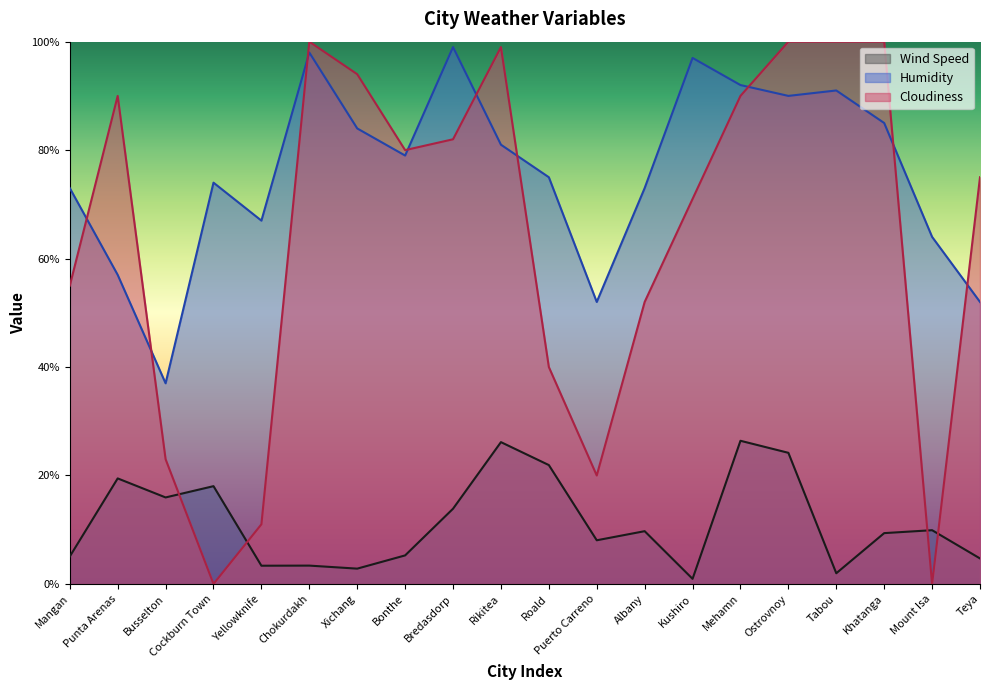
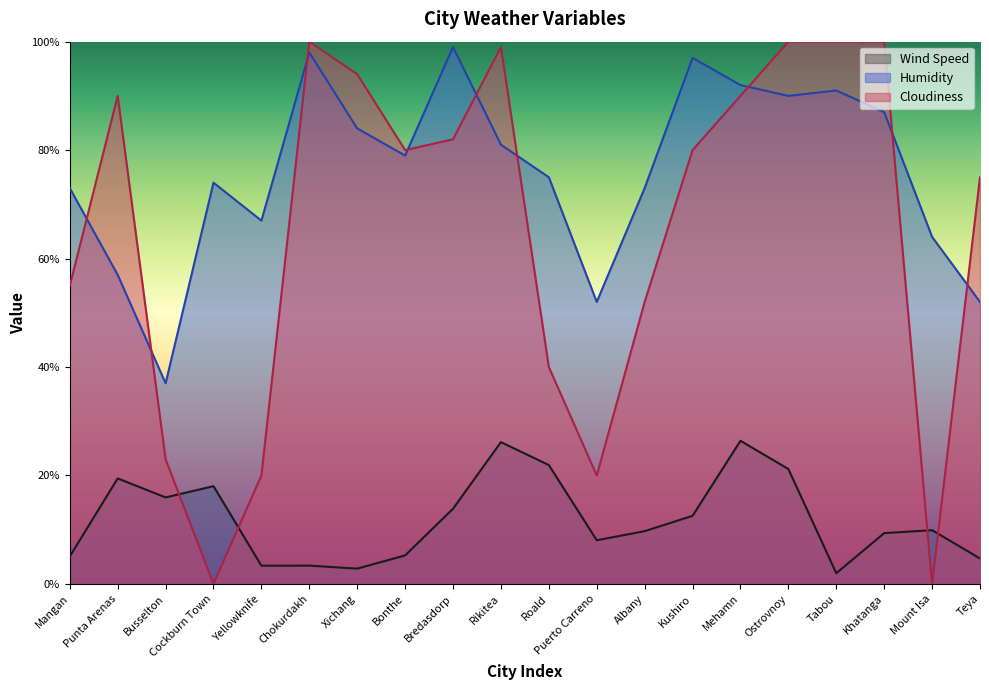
Cloudiness, Yellowknife: 11% -> 20%
Wind Speed, Kushiro: 1% -> 13%
Cloudiness, Kushiro: 71% -> 80%
Wind Speed, Ostrovnoy: 24% -> 21%
Humidity, Khatanga: 85% -> 87%
